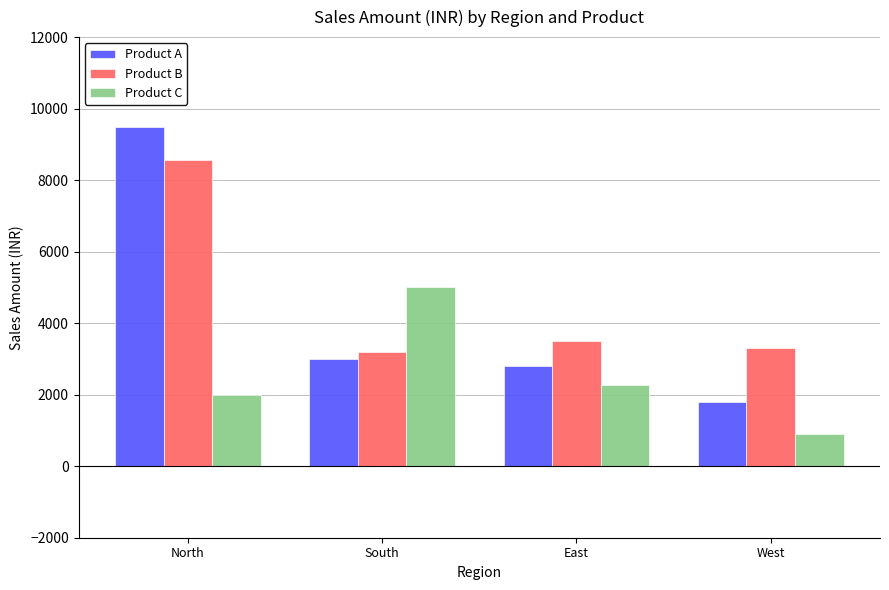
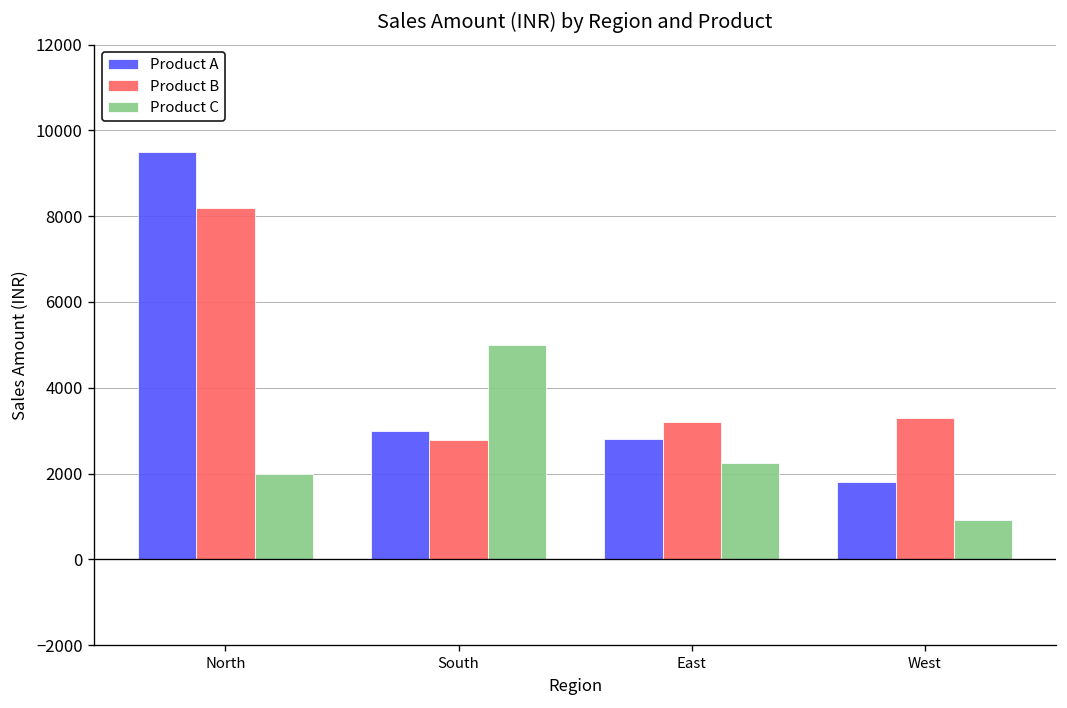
Product B, North: 8600 -> 8200
Product B, South: 3200 -> 2800
Product B, East: 3500 -> 3200
